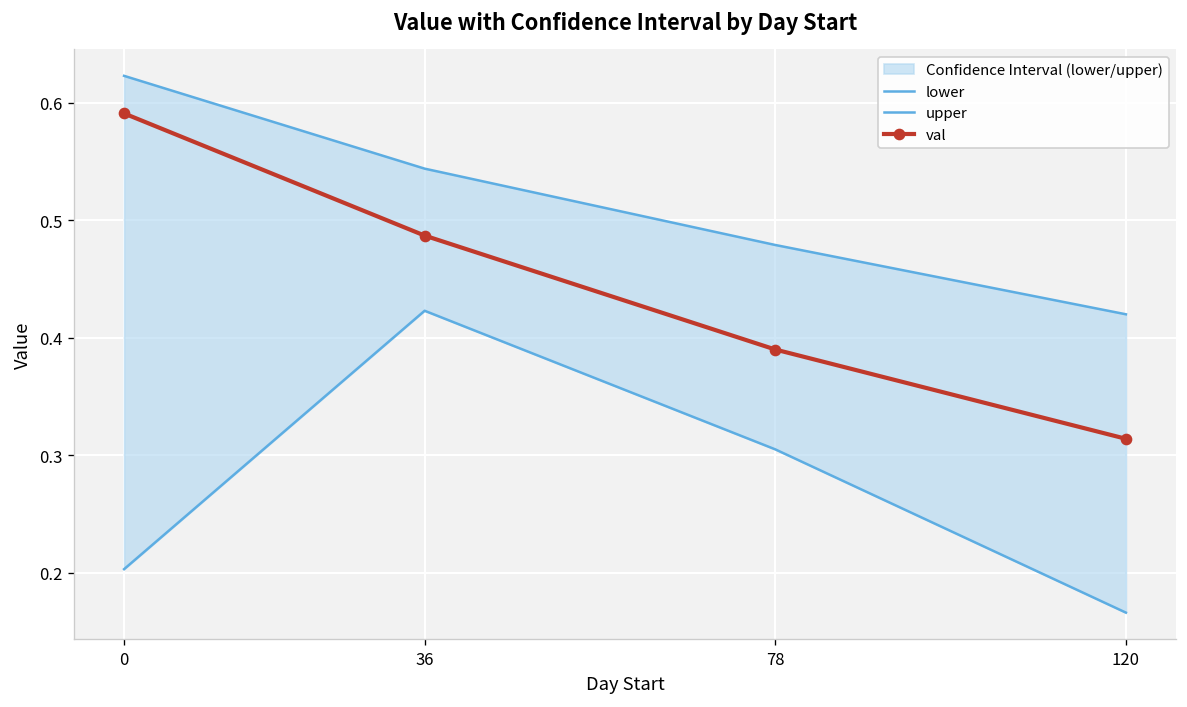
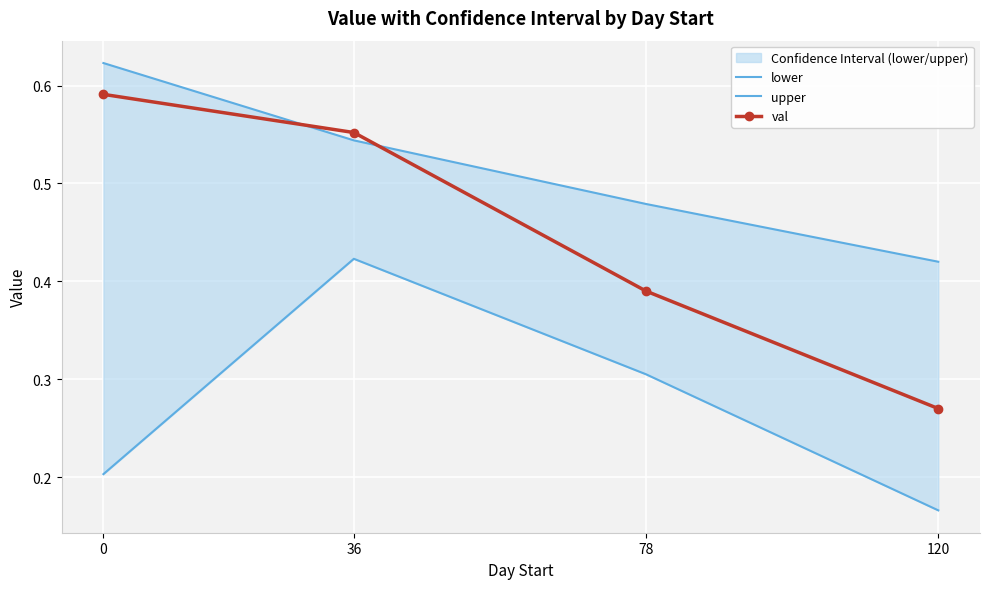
val, 36: 0.49 -> 0.55
val, 120: 0.31 -> 0.27
